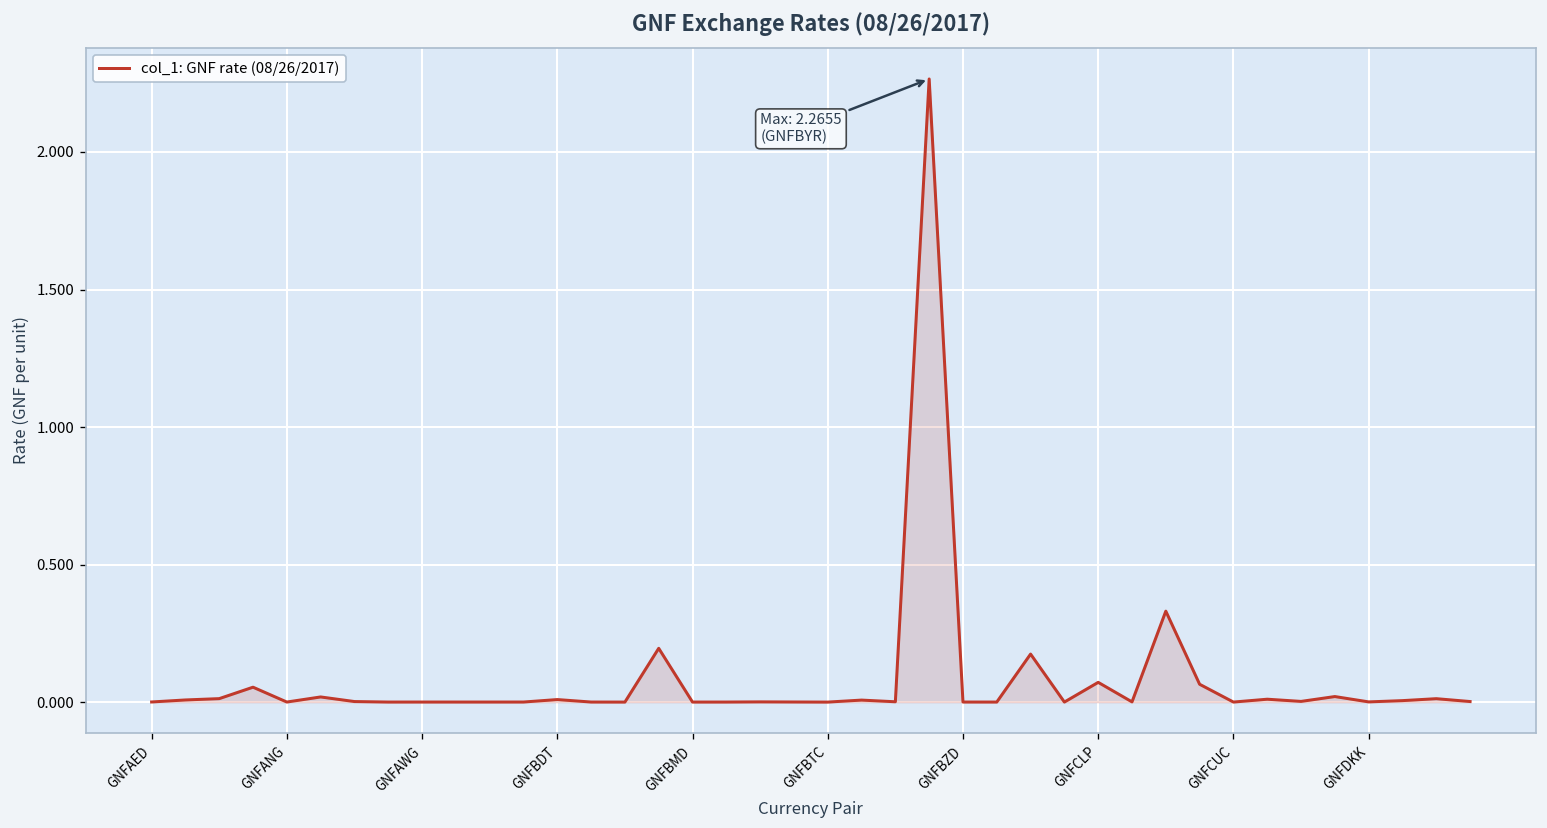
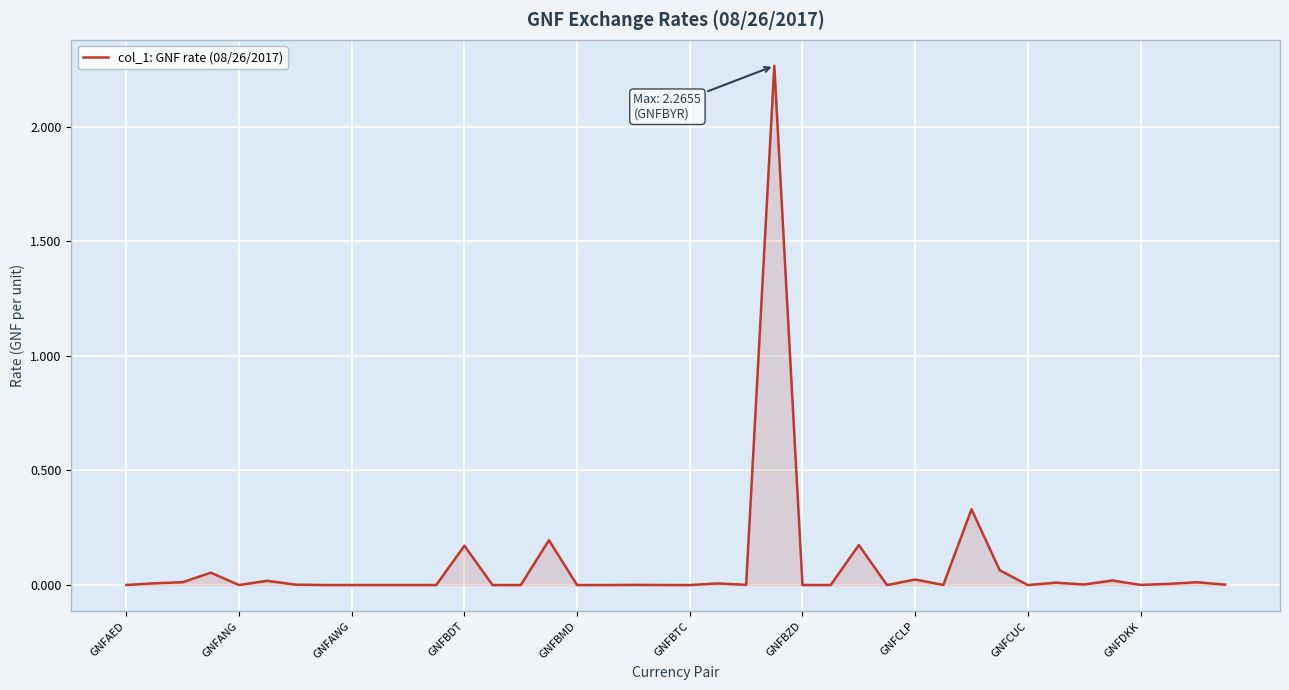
GNFBDT: 0.01 -> 0.17
GNFCLP: 0.07 -> 0.02
